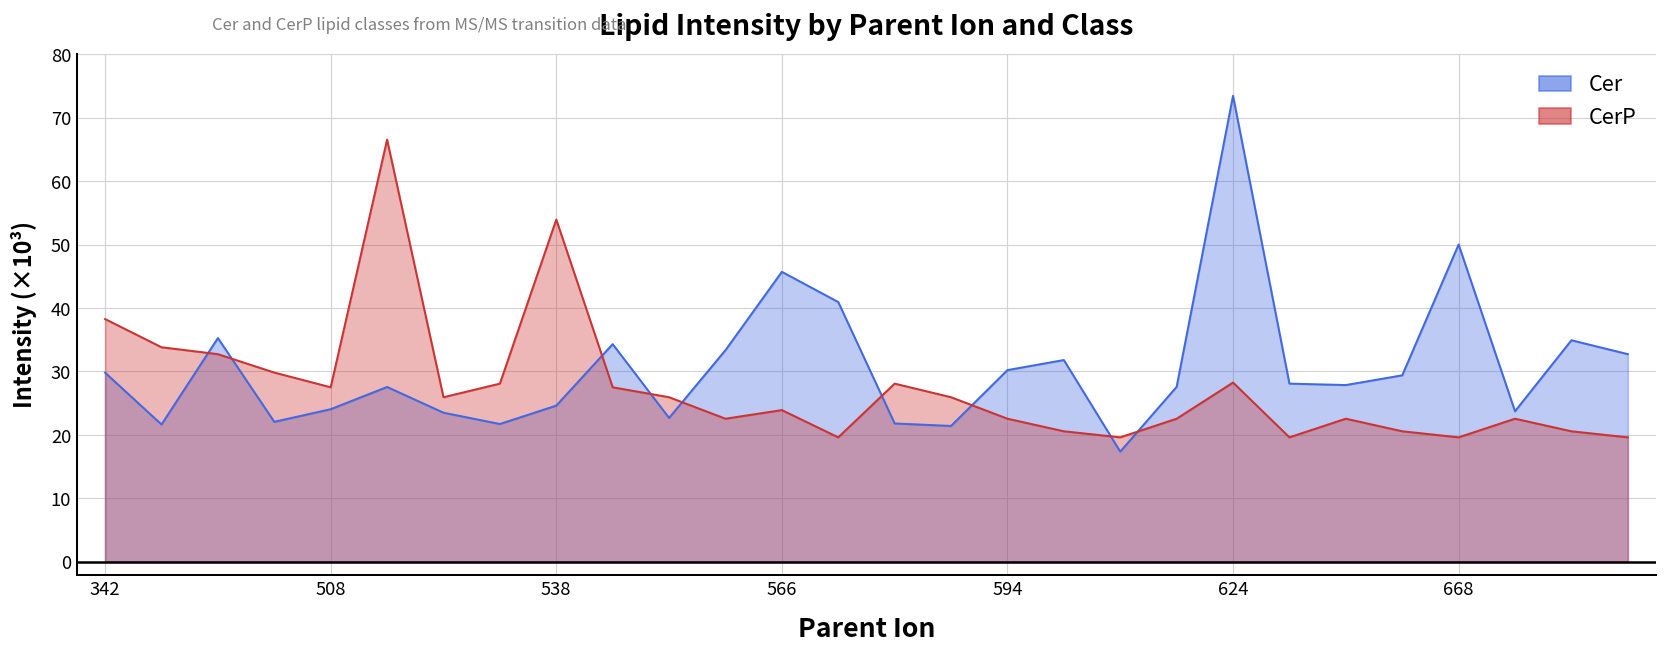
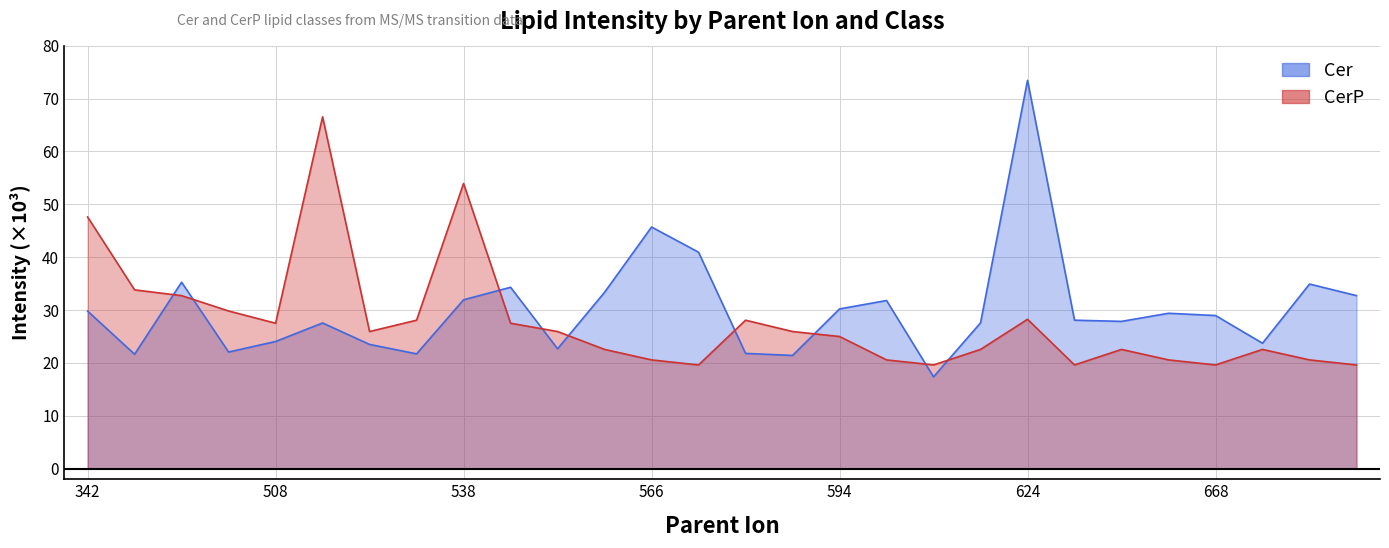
CerP, 342: 38 -> 48
Cer, 538: 25 -> 32
CerP, 566: 24 -> 21
CerP, 594: 23 -> 25
Cer, 668: 50 -> 29
